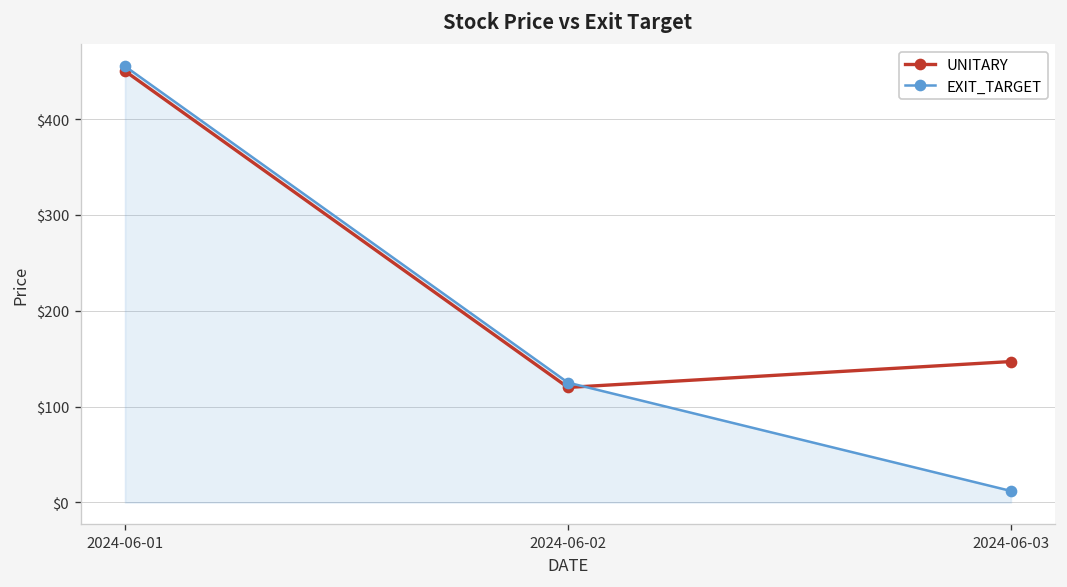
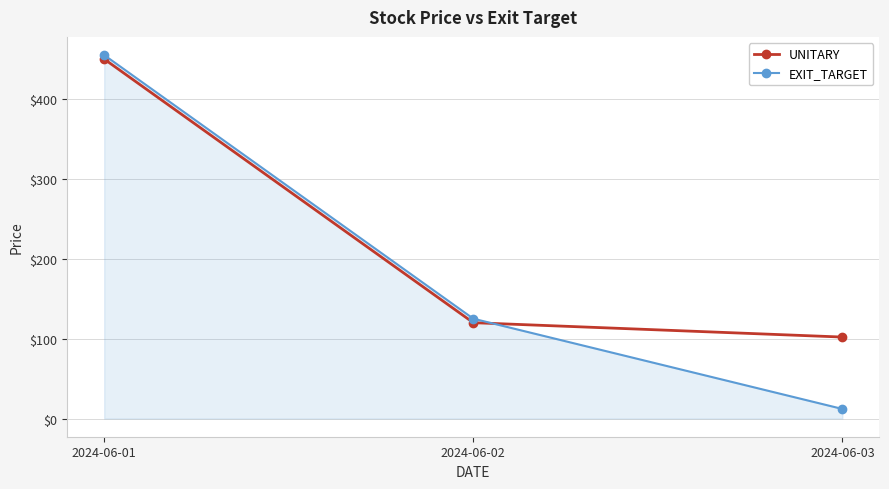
UNITARY, 2024-06-03: $150 -> $100
